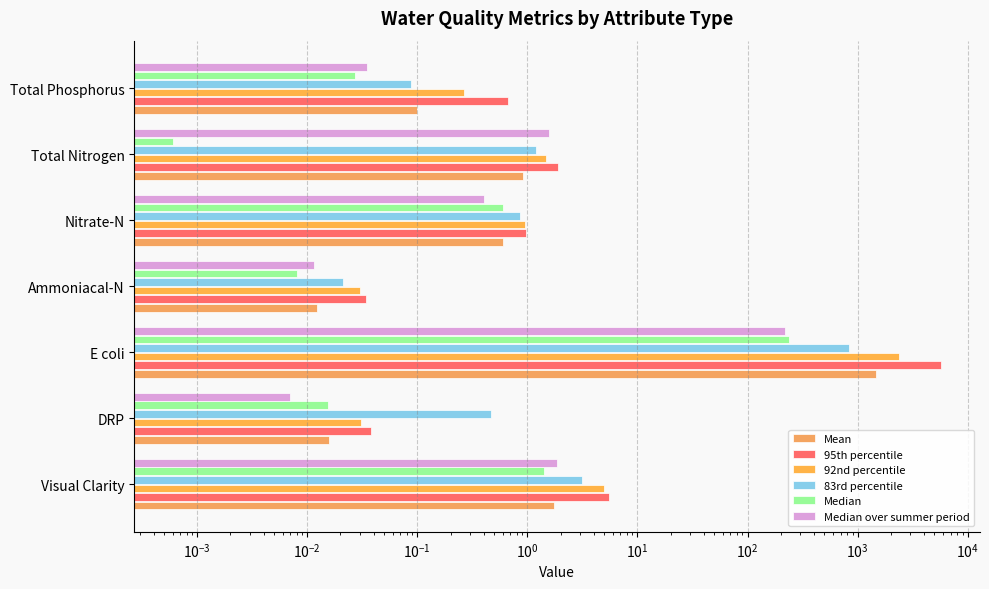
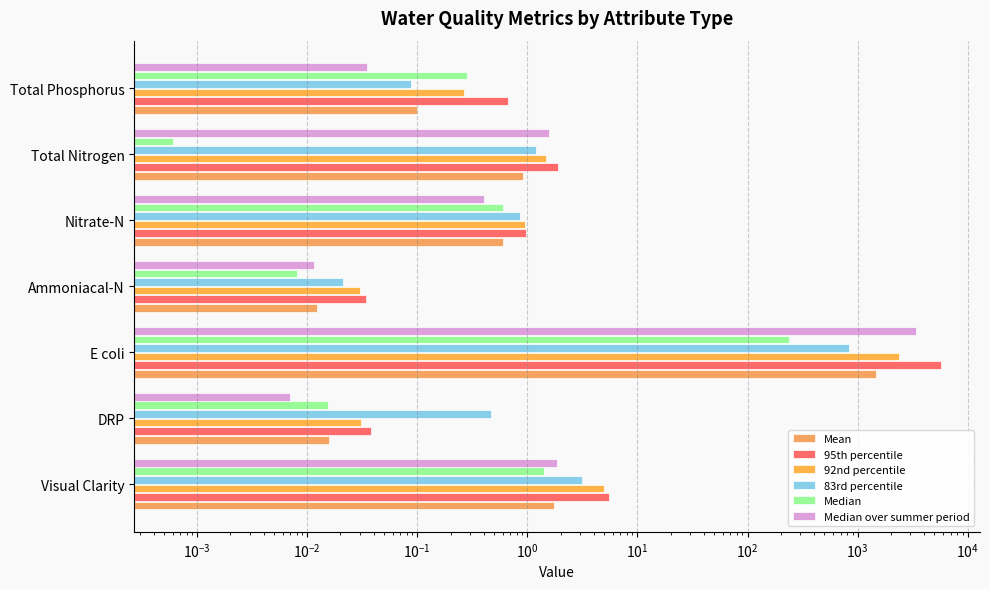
Median, Total Phosphorus: 0.027 -> 0.28
Median over summer period, E coli: 220 -> 3400
